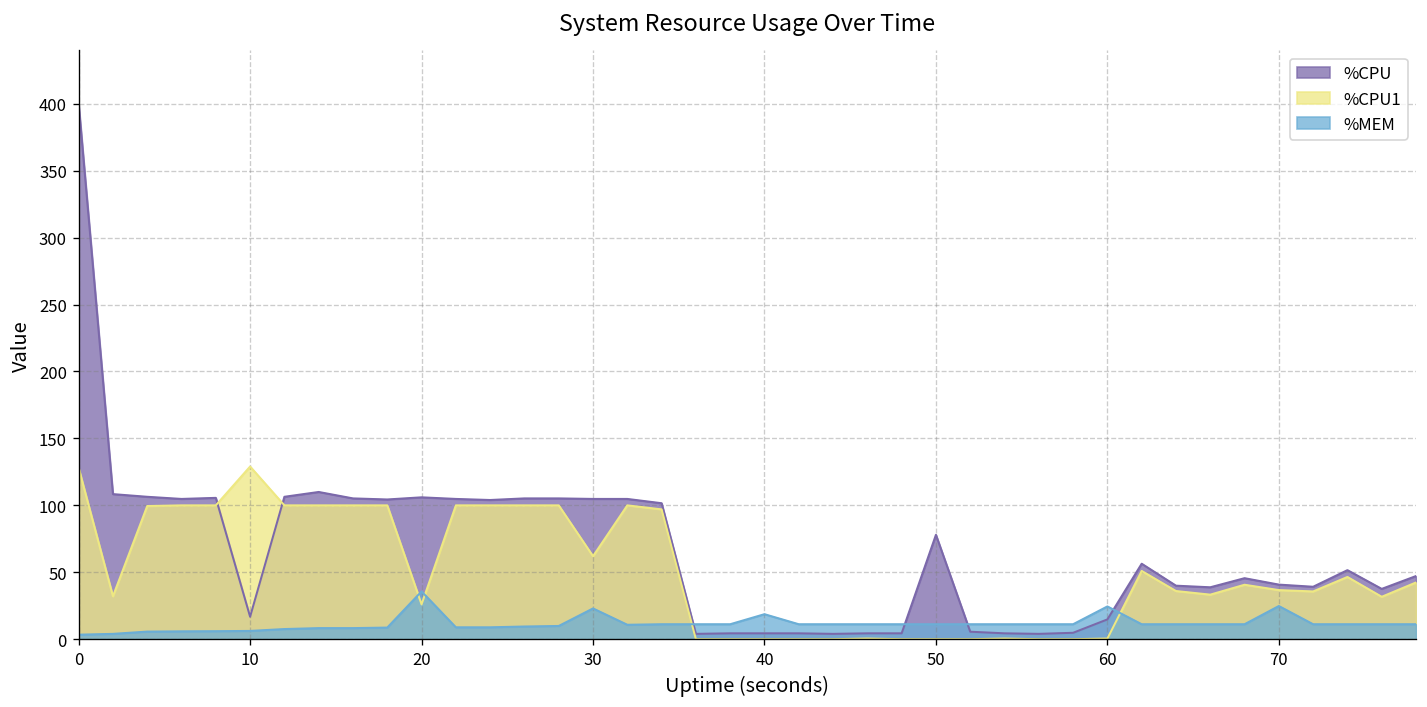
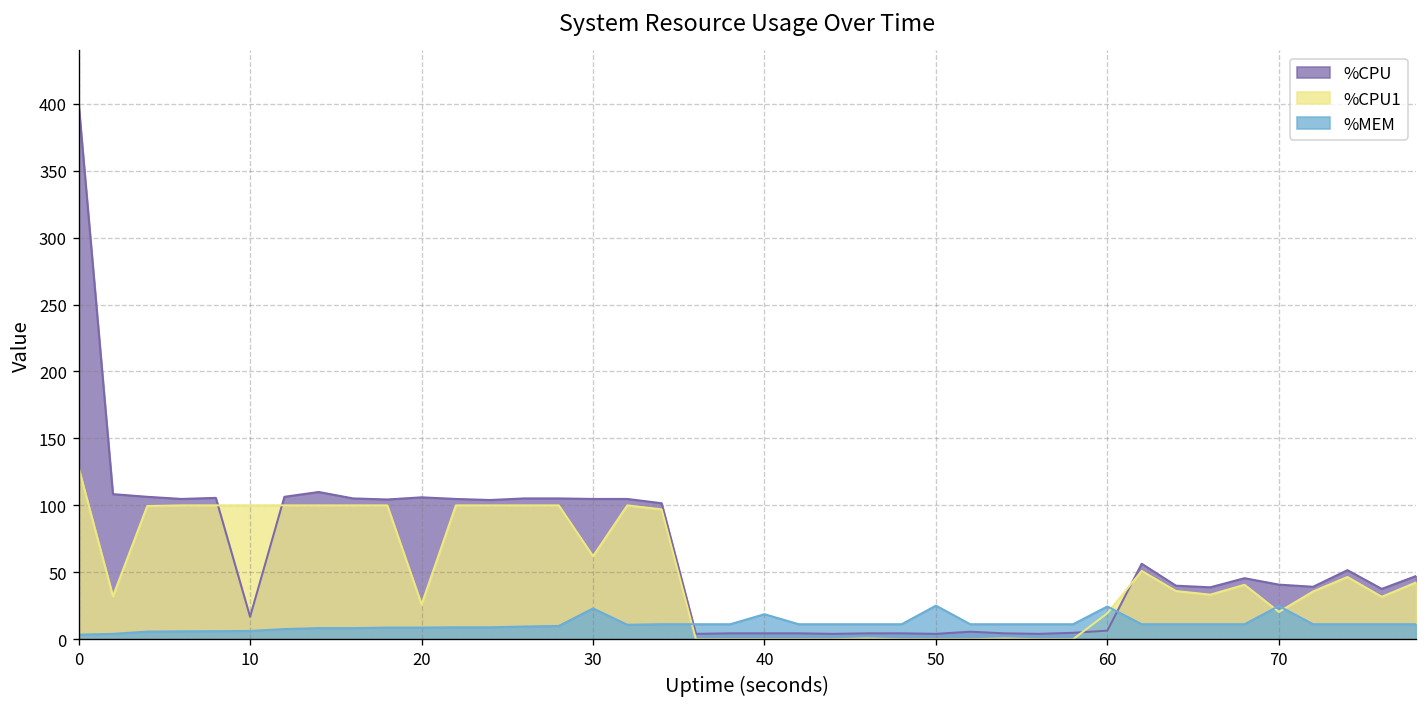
%CPU1, 10: 129 -> 100
%MEM, 20: 36 -> 9
%CPU, 50: 78 -> 4
%MEM, 50: 11 -> 25
%CPU, 60: 15 -> 6
%CPU1, 60: 1 -> 19
%CPU1, 70: 37 -> 20
